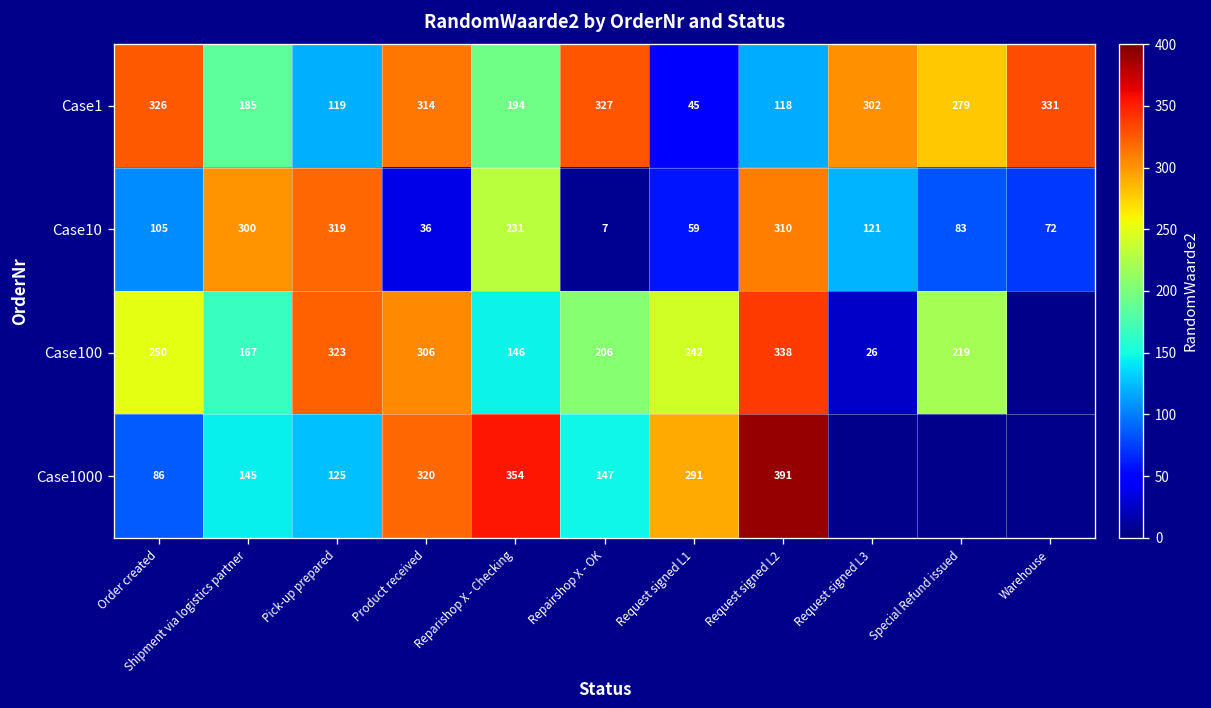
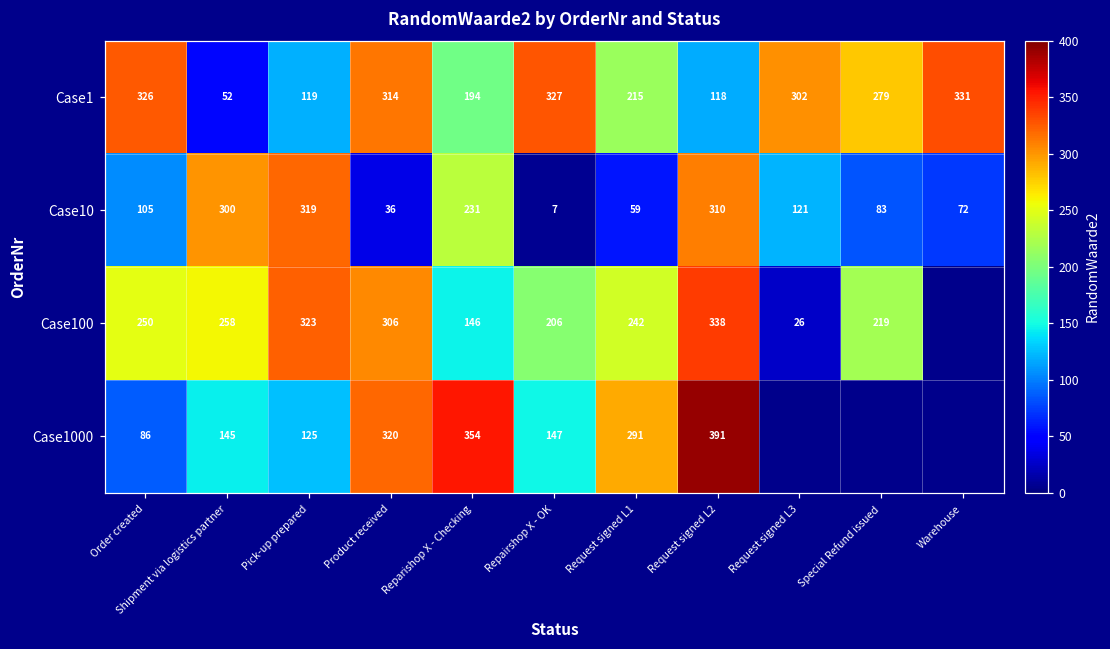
Case1, Shipment via logistics partner: 185 -> 52
Case1, Request signed L1: 45 -> 215
Case100, Shipment via logistics partner: 167 -> 258
